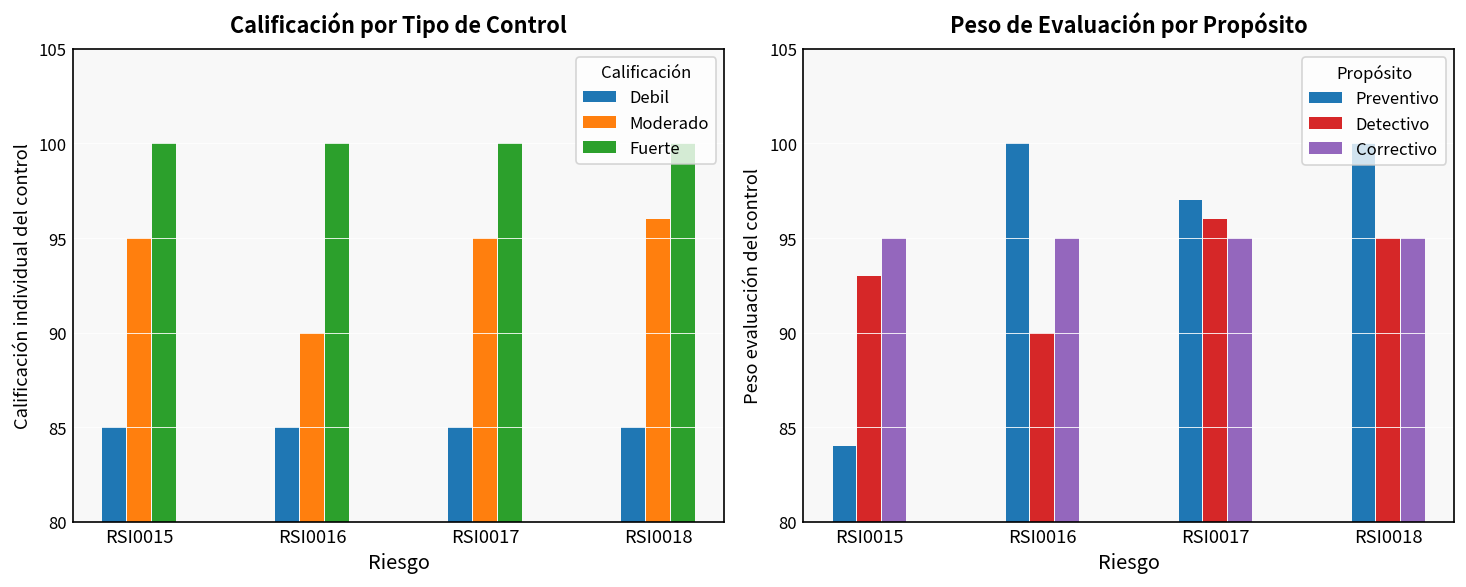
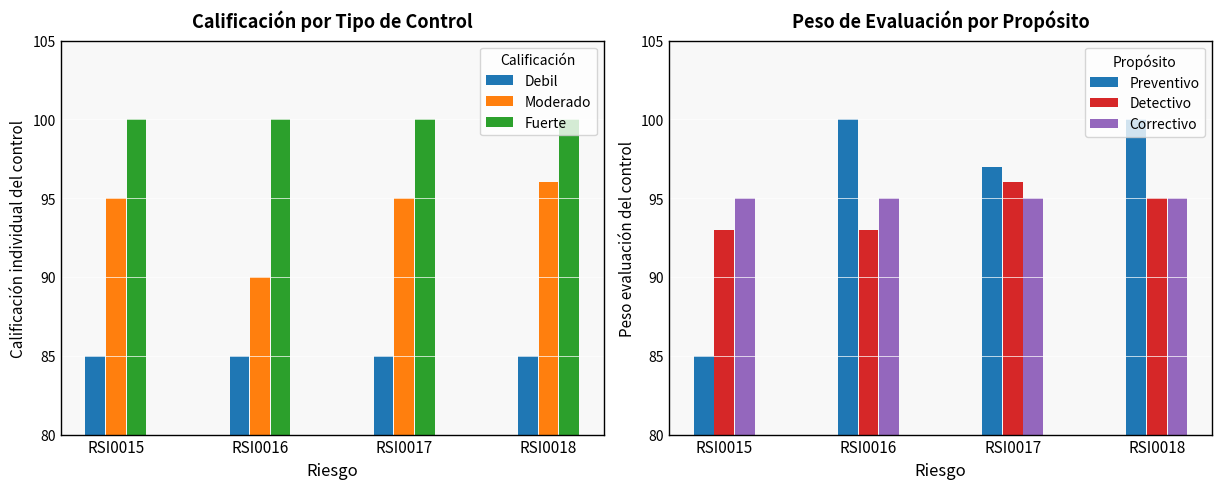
Peso de Evaluación por Propósito, Preventivo, RSI0015: 84 -> 85
Peso de Evaluación por Propósito, Detectivo, RSI0016: 90 -> 93
